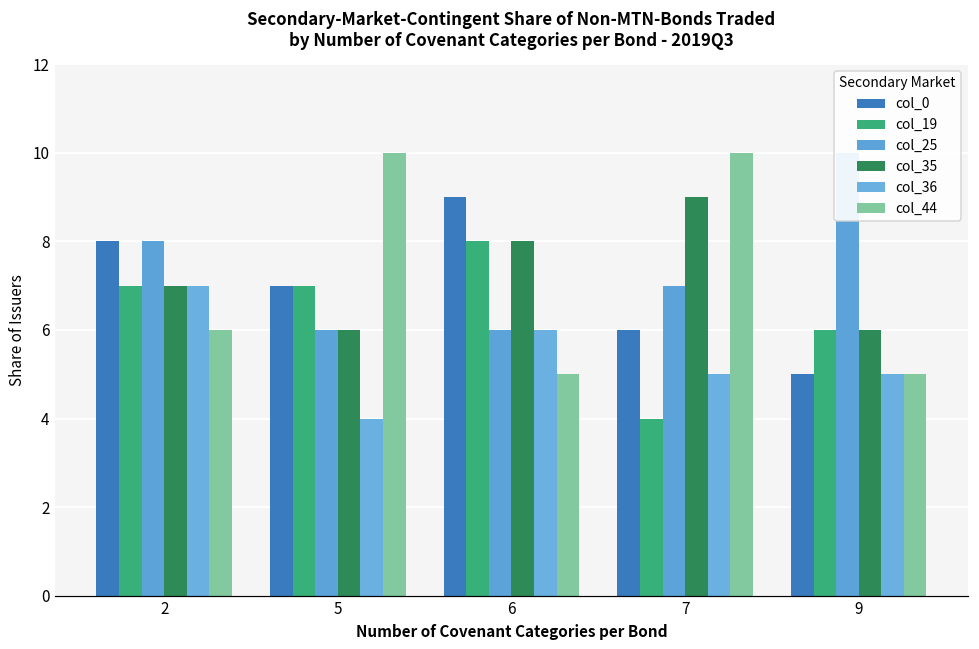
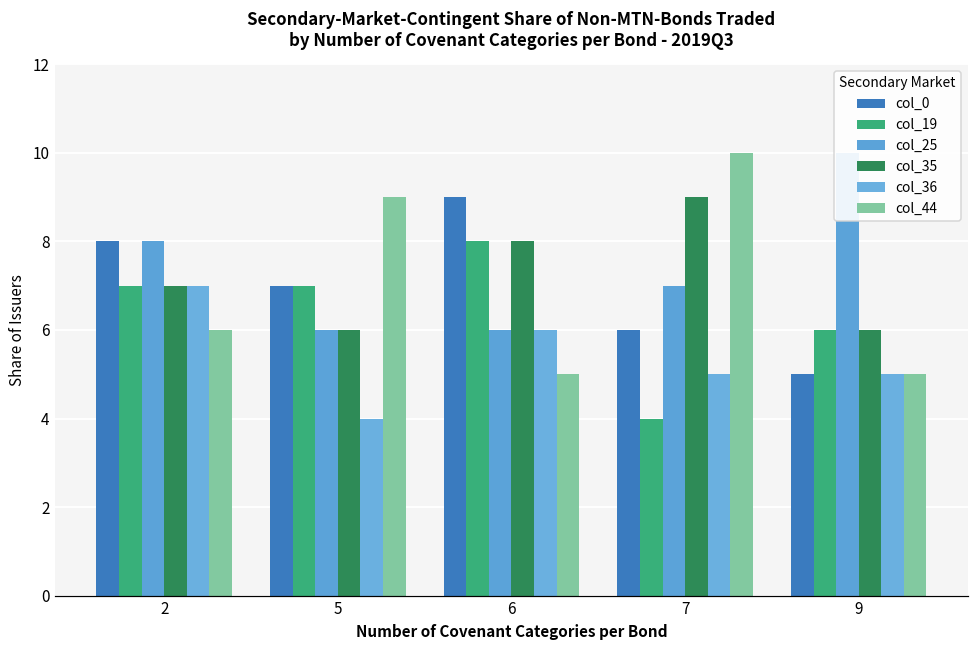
col_44, 5: 10 -> 9
